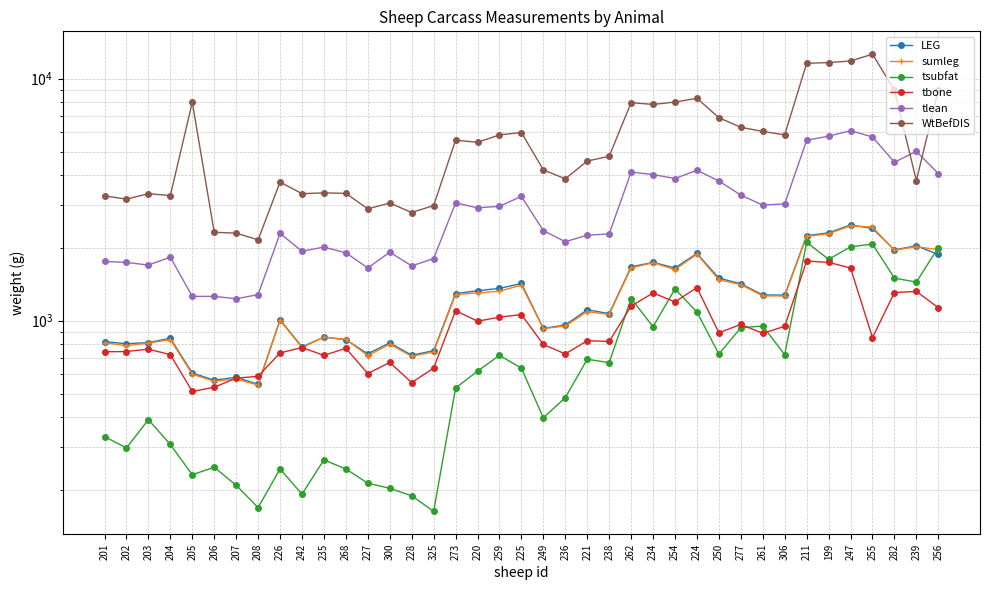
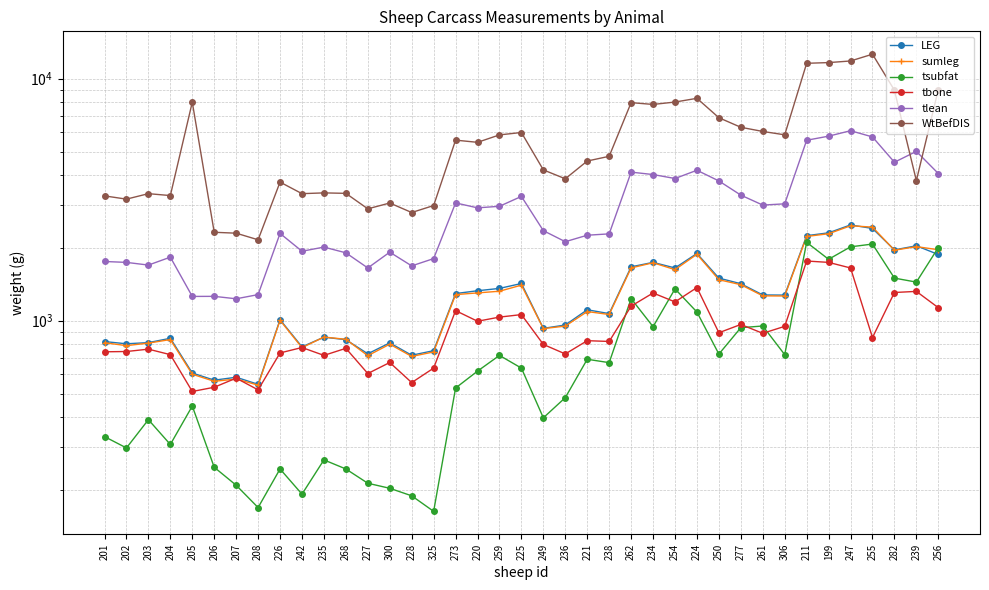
tsubfat, 205: 230 -> 440
tbone, 208: 590 -> 520
